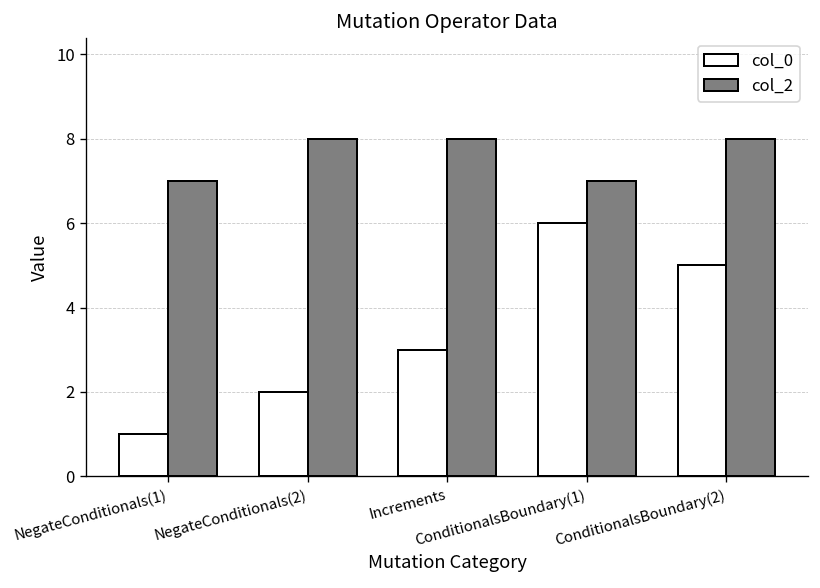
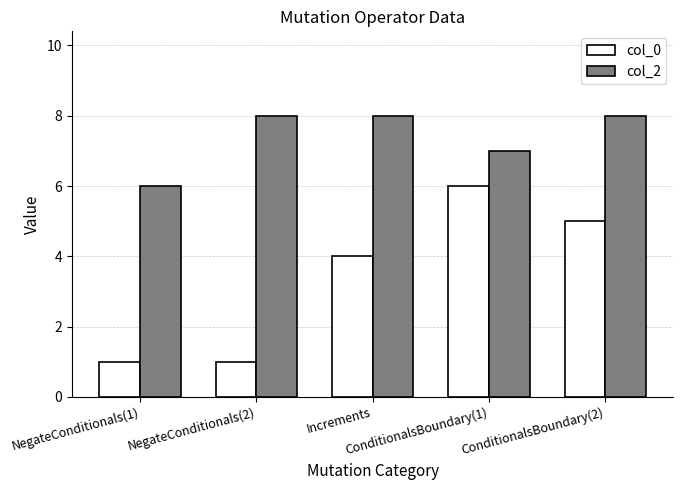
col_2, NegateConditionals(1): 7 -> 6
col_0, NegateConditionals(2): 2 -> 1
col_0, Increments: 3 -> 4
